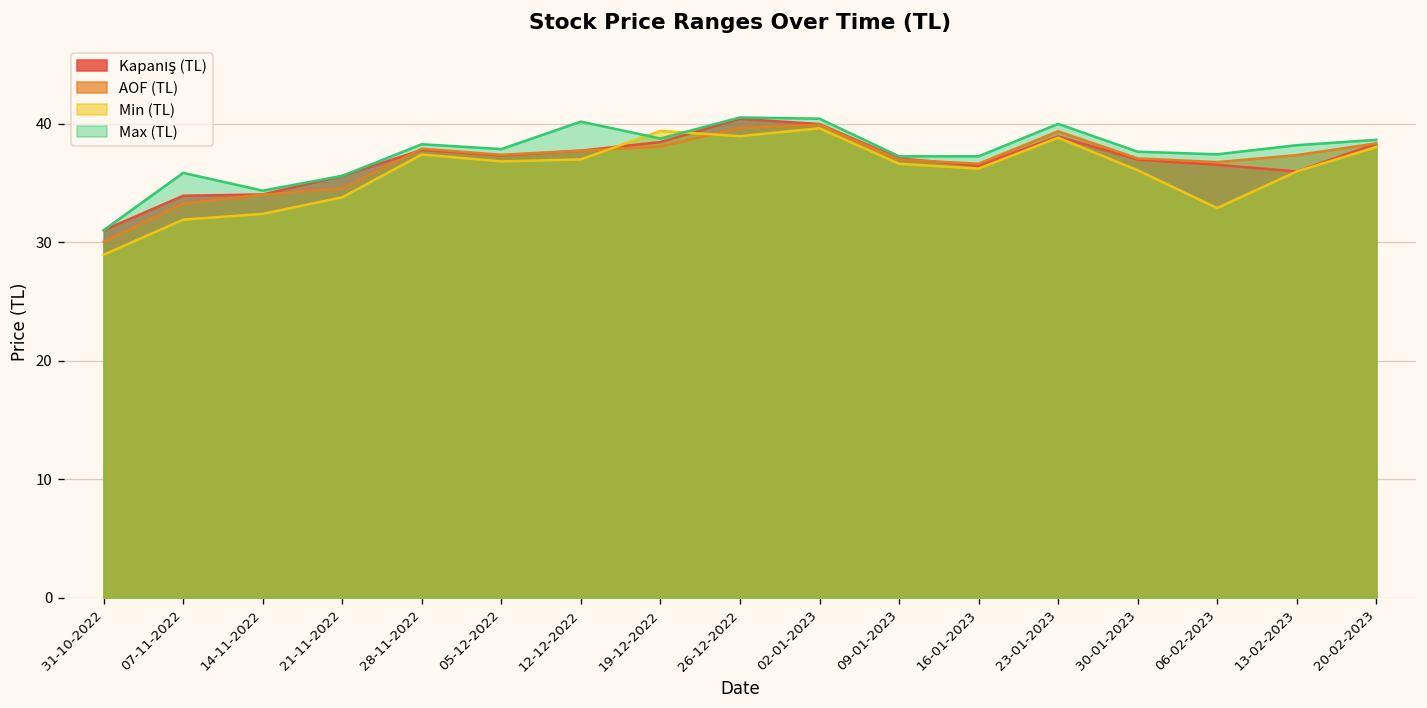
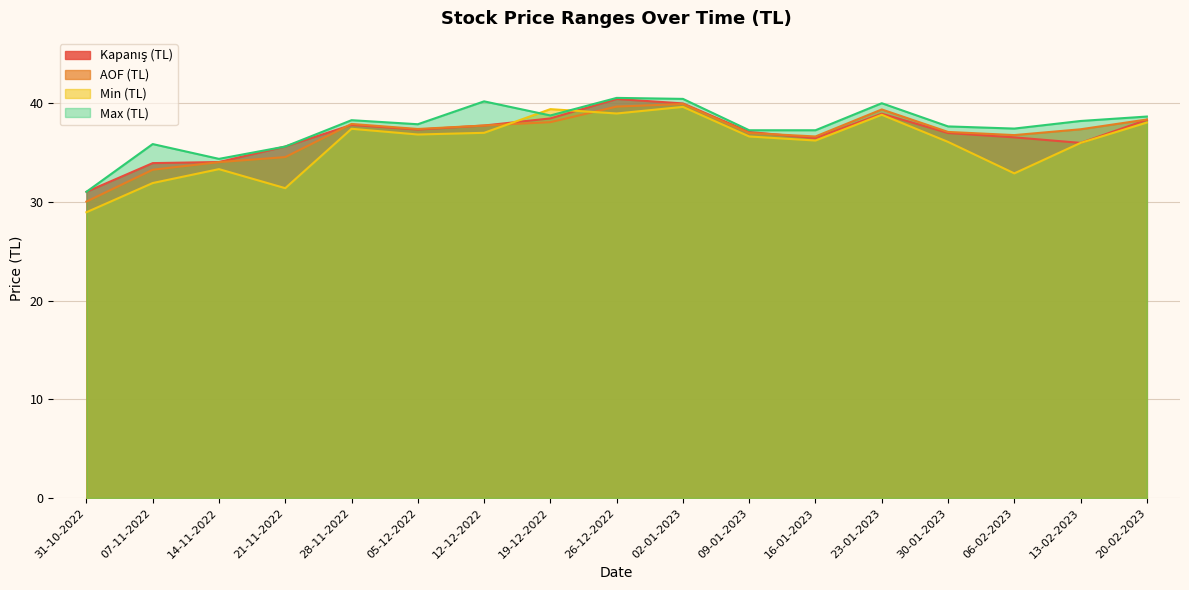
Min (TL), 14-11-2022: 32 -> 33
Min (TL), 21-11-2022: 34 -> 31
